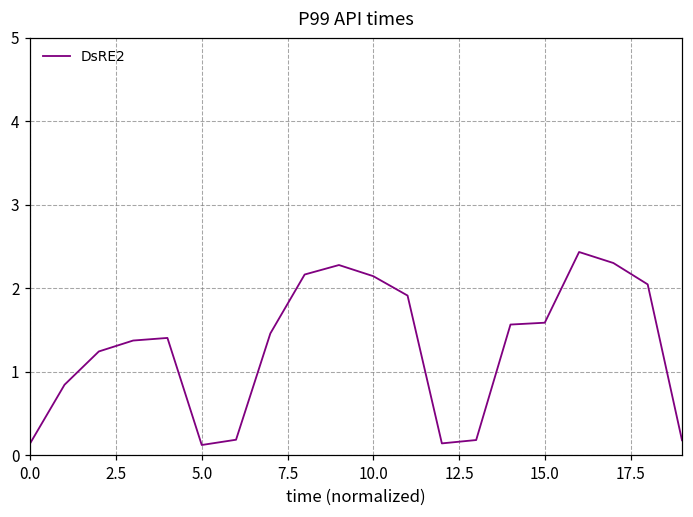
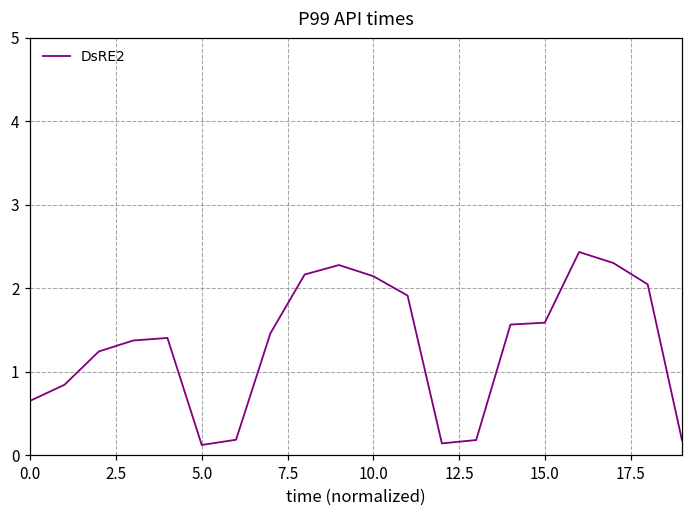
0.0: 0.1 -> 0.7
